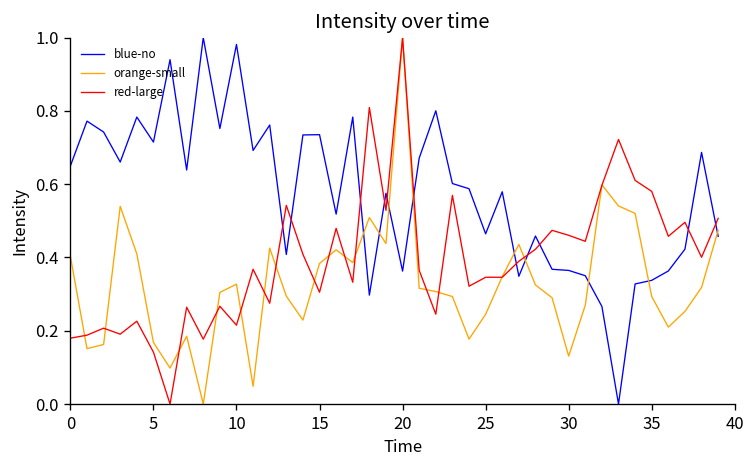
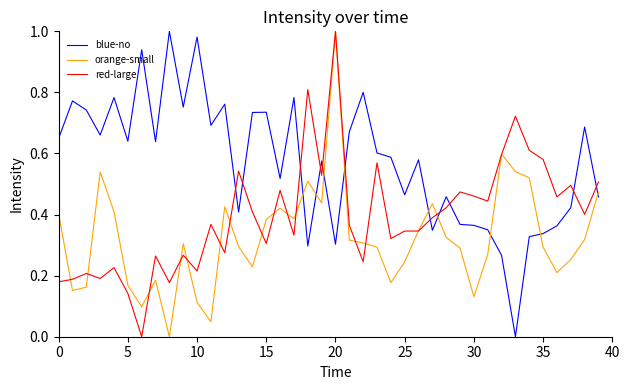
blue-no, 5: 0.71 -> 0.64
orange-small, 10: 0.33 -> 0.11
blue-no, 20: 0.36 -> 0.30
